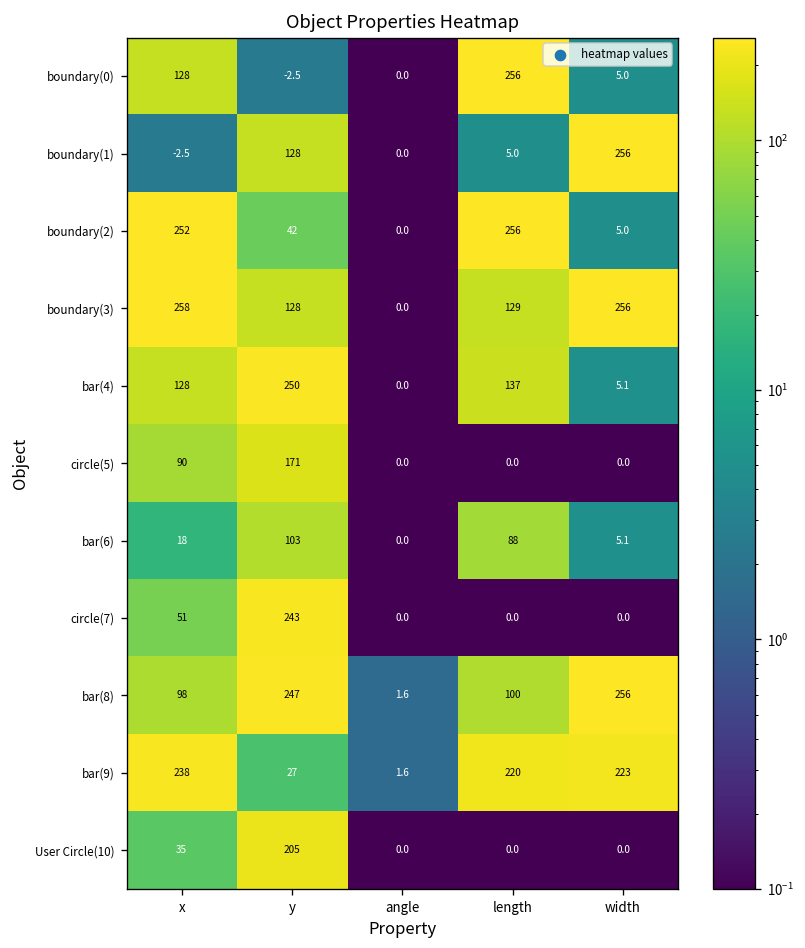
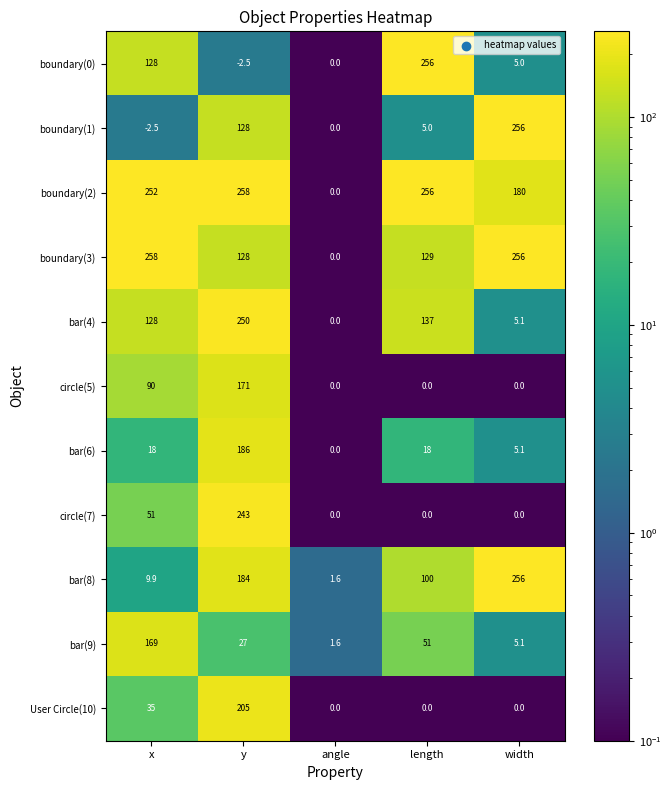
boundary(2), y: 42 -> 258
boundary(2), width: 5.0 -> 180
bar(6), y: 103 -> 186
bar(6), length: 88 -> 18
bar(8), x: 98 -> 9.9
bar(8), y: 247 -> 184
bar(9), x: 238 -> 169
bar(9), length: 220 -> 51
bar(9), width: 223 -> 5.1
